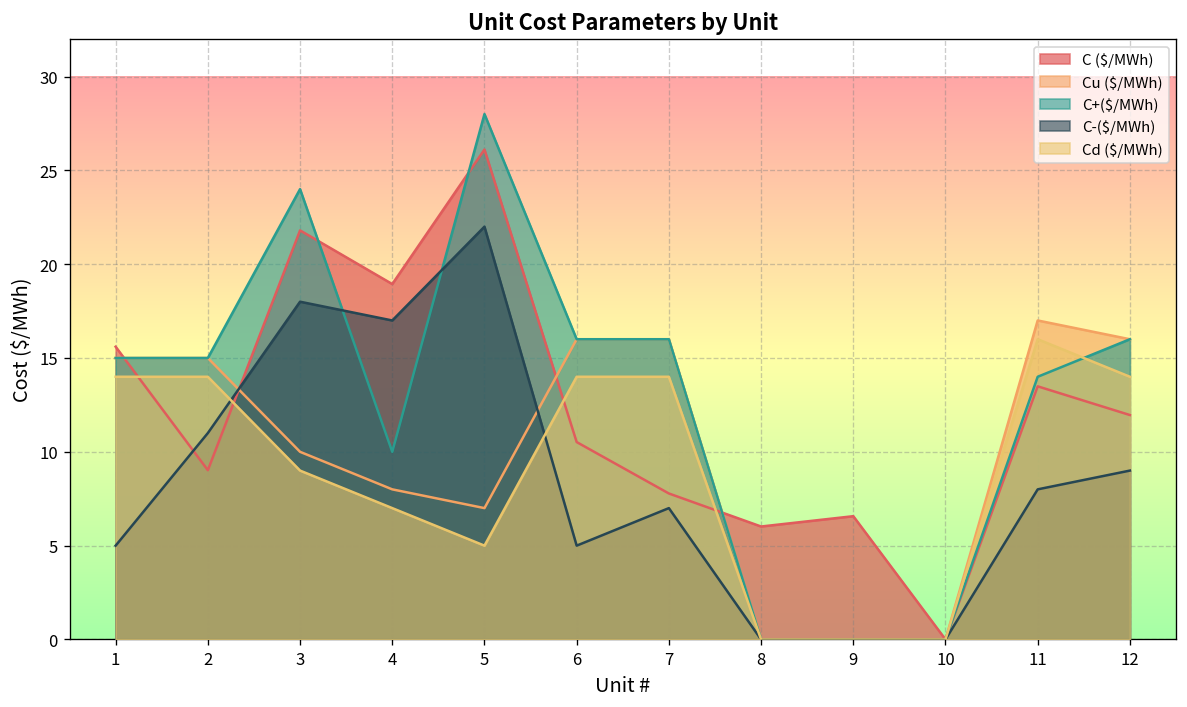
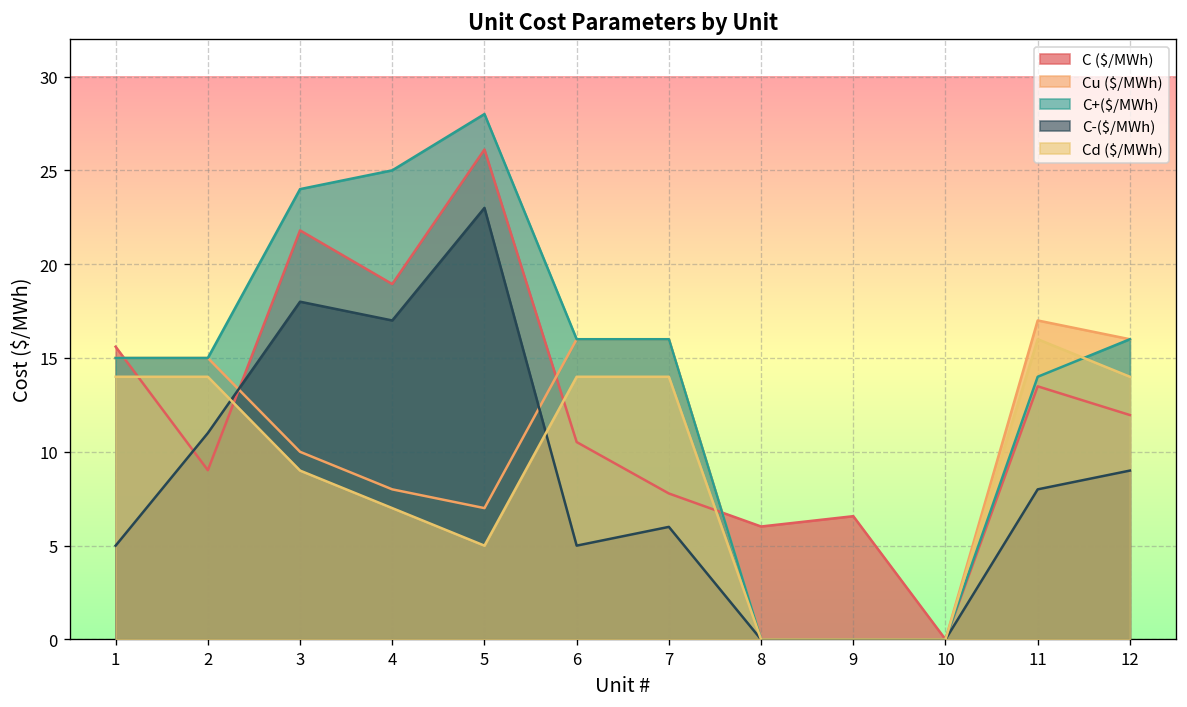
C+($/MWh), 4: 10 -> 25
C-($/MWh), 5: 22 -> 23
C-($/MWh), 7: 7 -> 6
